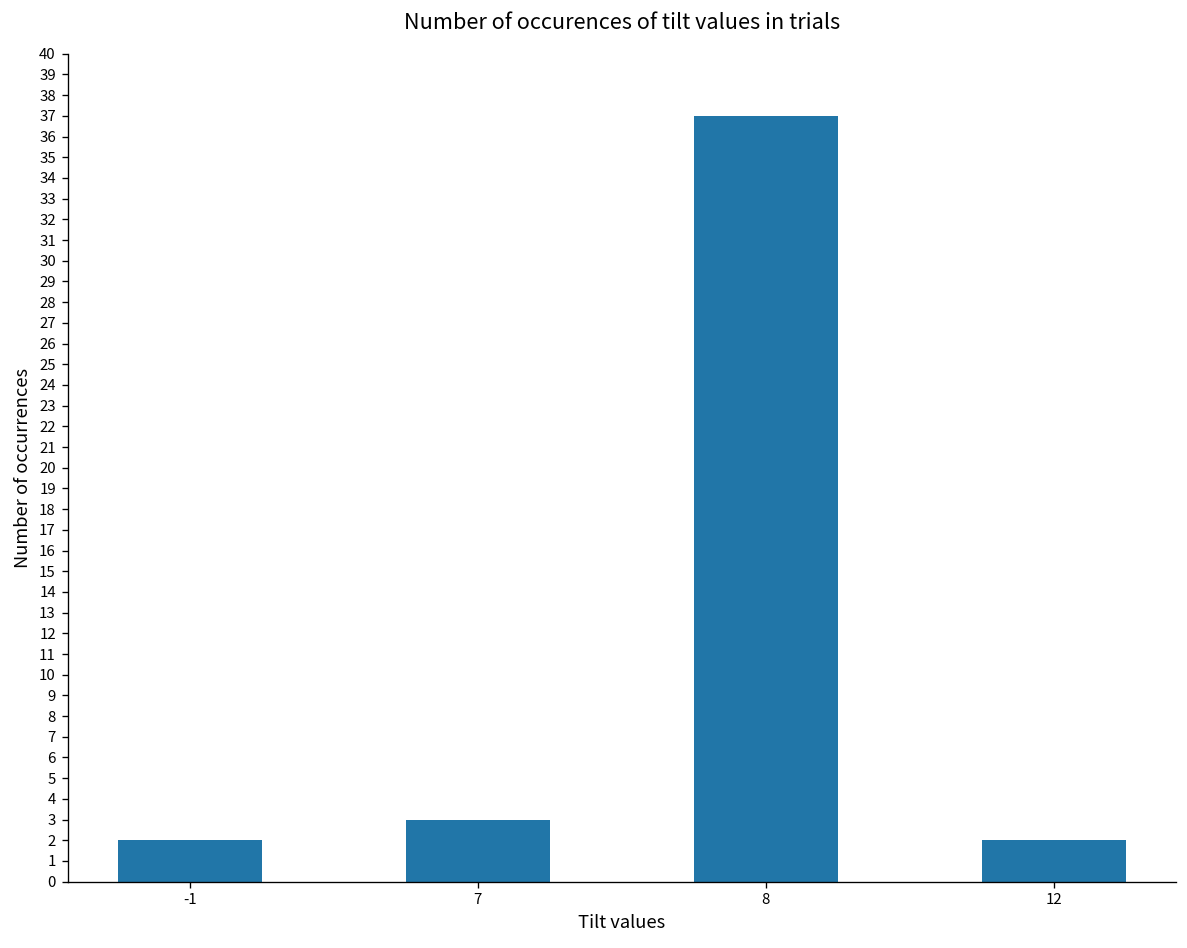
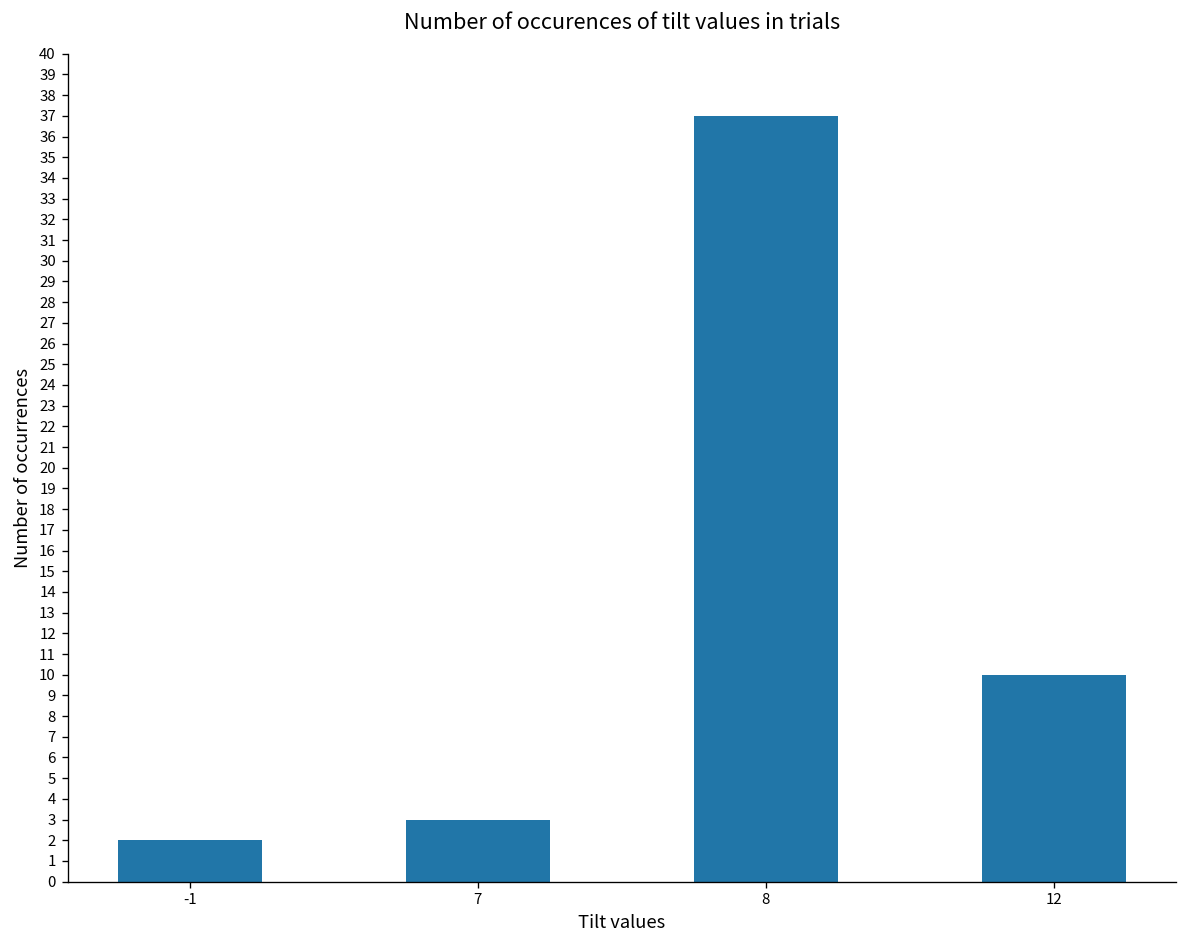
12: 2 -> 10
